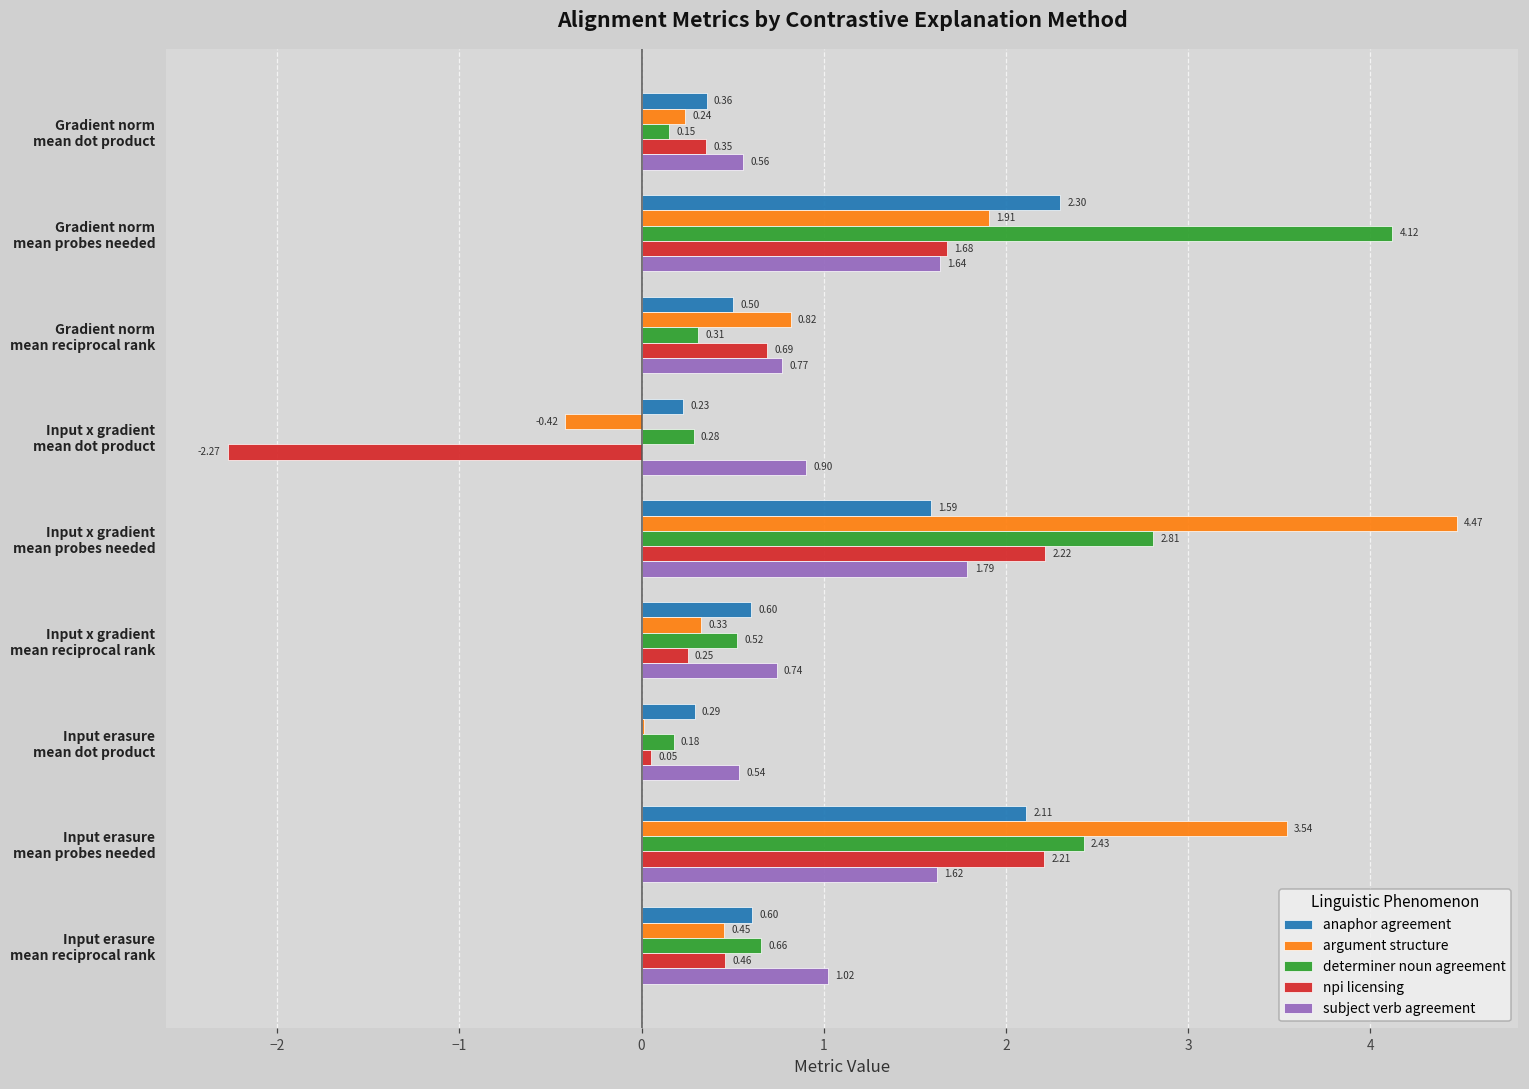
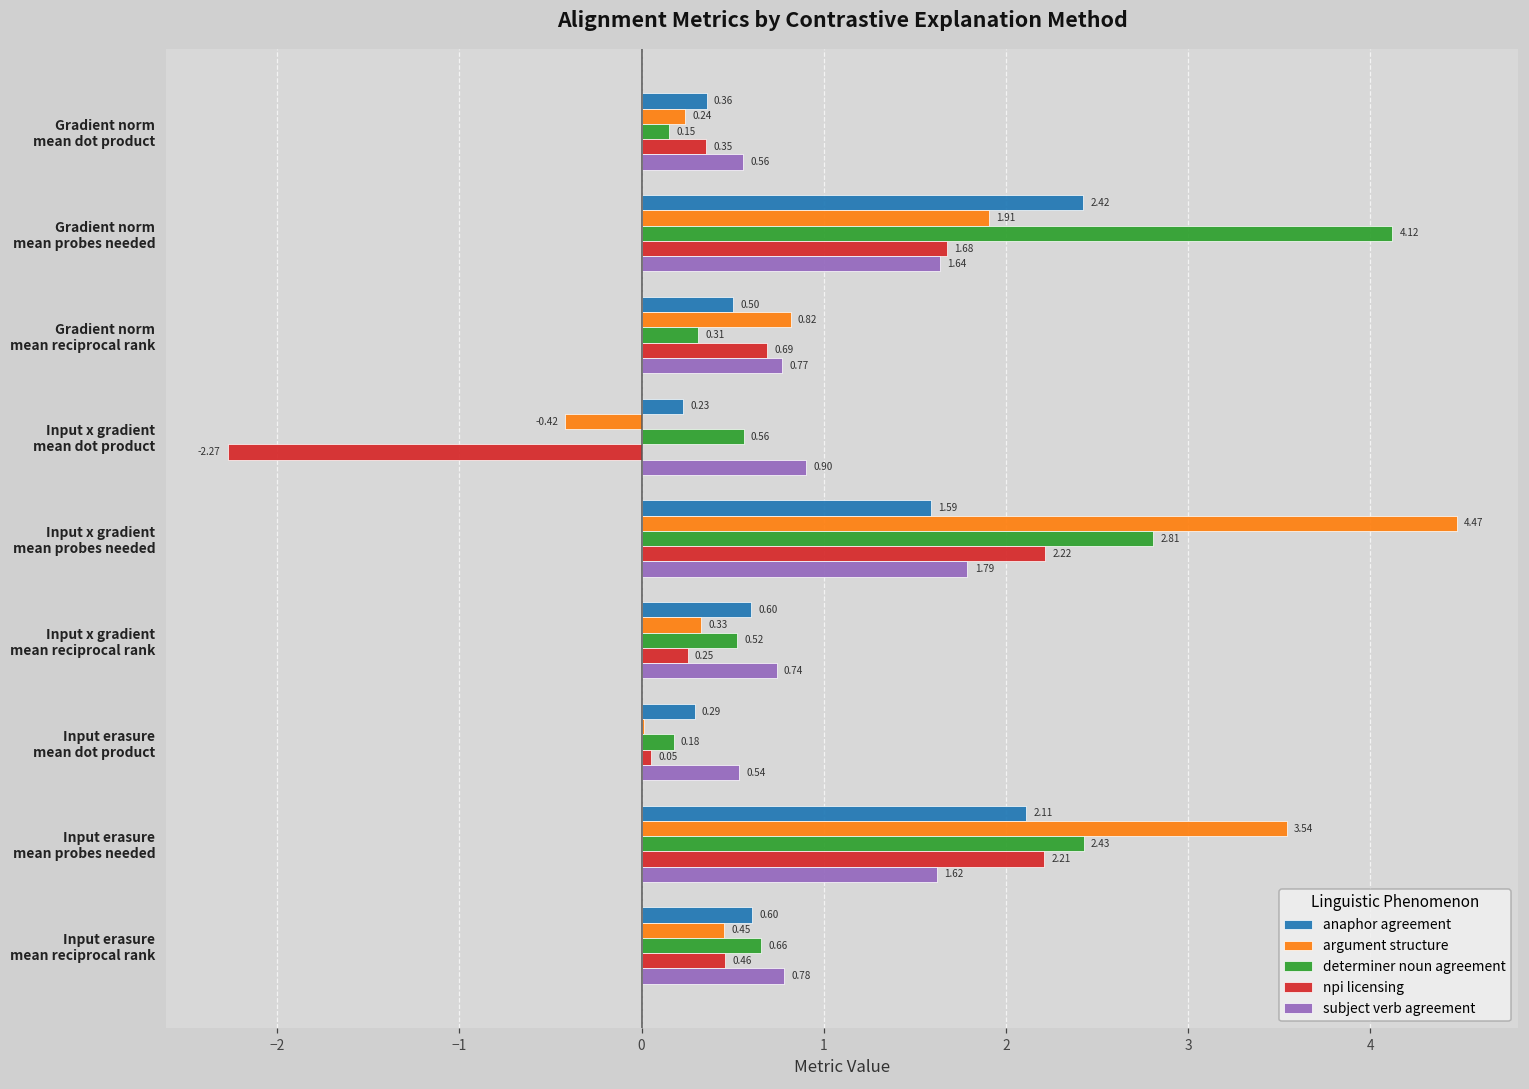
anaphor agreement, Gradient norm mean probes needed: 2.30 -> 2.42
determiner noun agreement, Input x gradient mean dot product: 0.28 -> 0.56
subject verb agreement, Input erasure mean reciprocal rank: 1.02 -> 0.78
